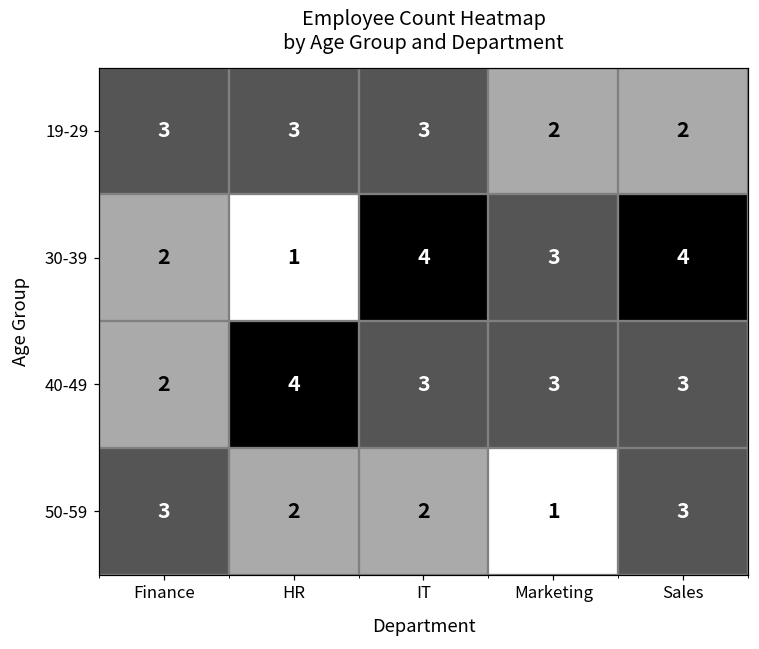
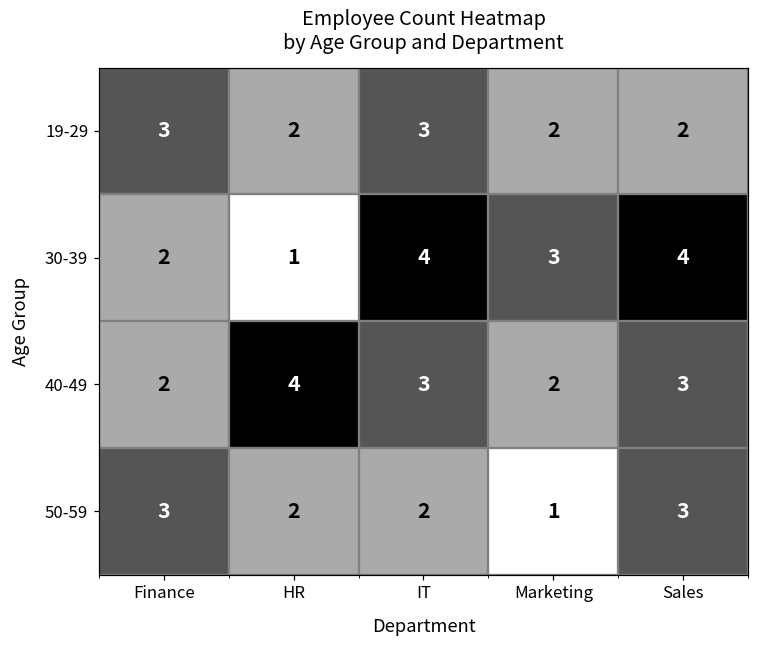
19-29, HR: 3 -> 2
40-49, Marketing: 3 -> 2
